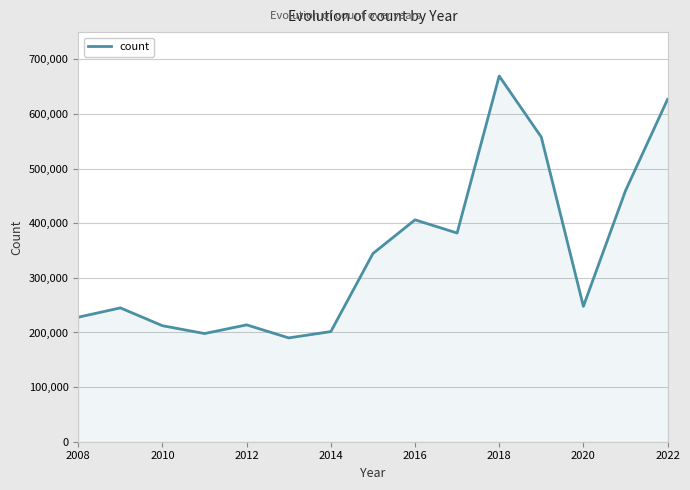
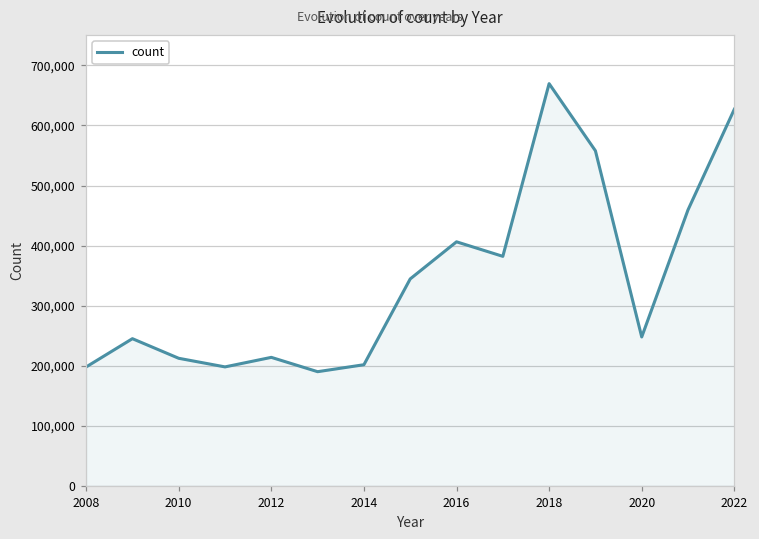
2008: 230,000 -> 200,000
